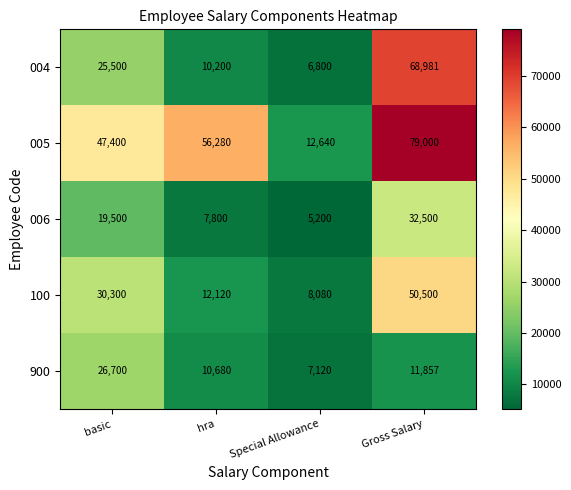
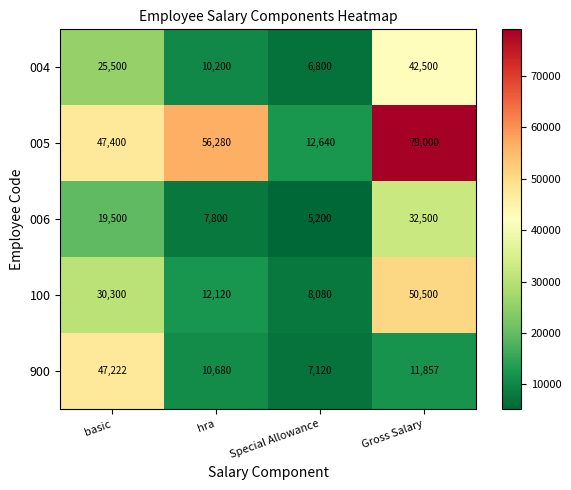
004, Gross Salary: 68,981 -> 42,500
900, basic: 26,700 -> 47,222
